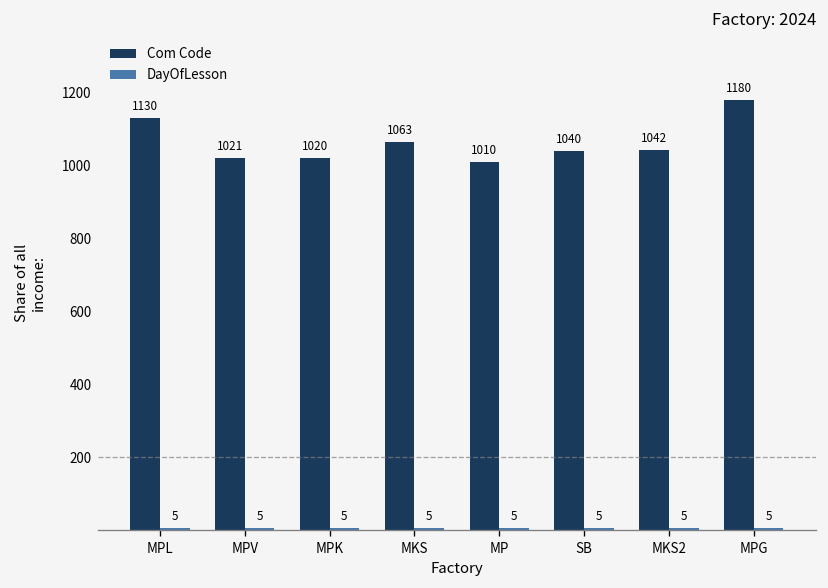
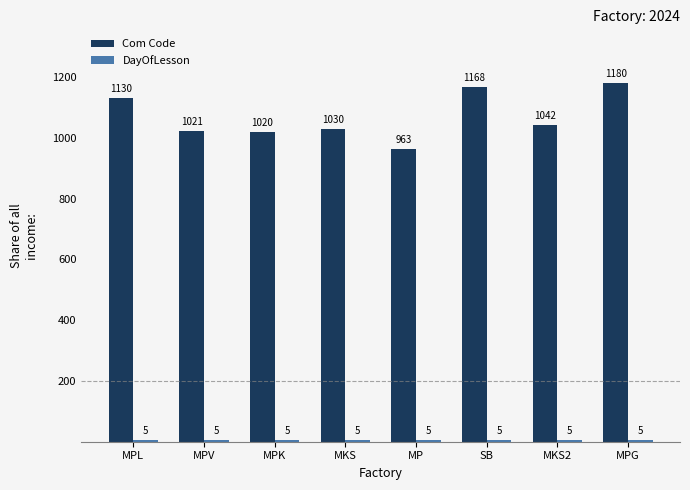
Com Code, MKS: 1063 -> 1030
Com Code, MP: 1010 -> 963
Com Code, SB: 1040 -> 1168
